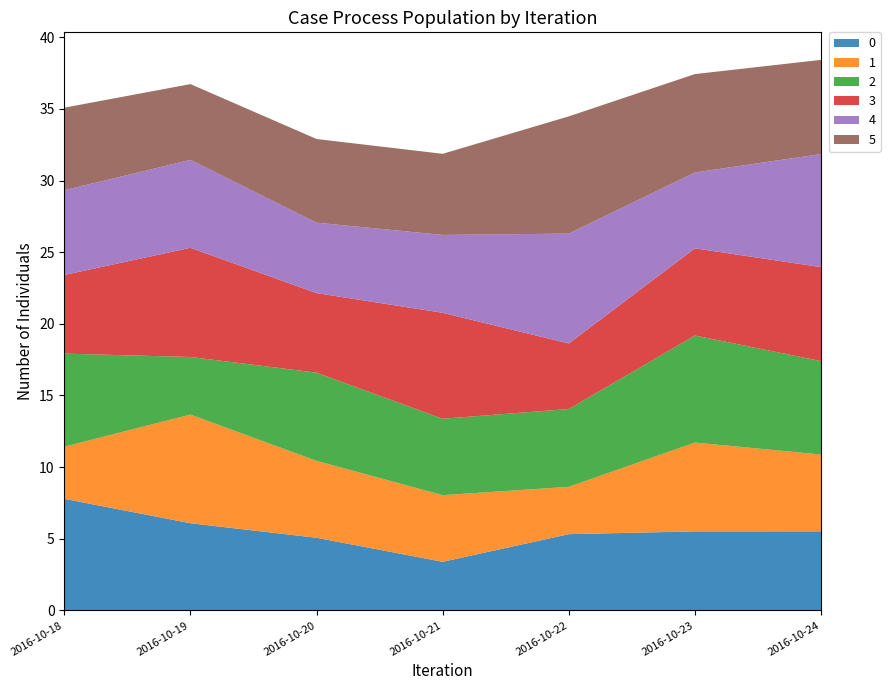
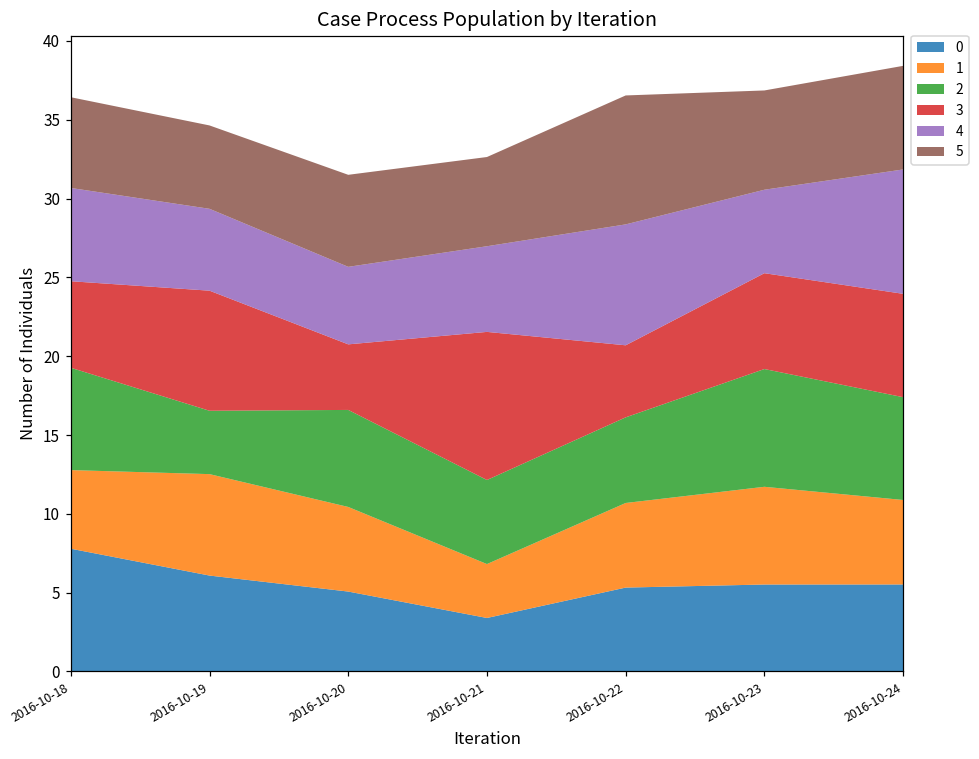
1, 2016-10-18: 3.6 -> 5.0
1, 2016-10-19: 7.6 -> 6.4
4, 2016-10-19: 6.1 -> 5.2
3, 2016-10-20: 5.6 -> 4.2
1, 2016-10-21: 4.7 -> 3.4
3, 2016-10-21: 7.4 -> 9.4
1, 2016-10-22: 3.3 -> 5.4
5, 2016-10-23: 6.9 -> 6.3
